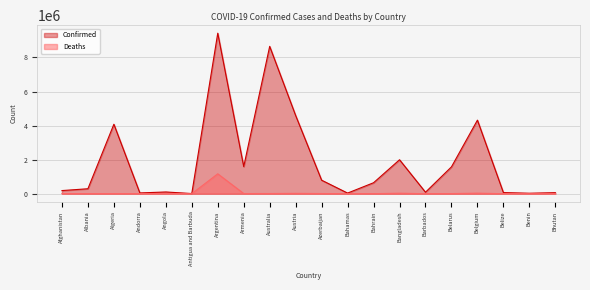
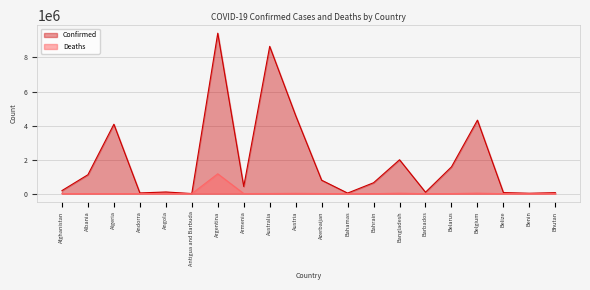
Confirmed, Albania: 300000 -> 1100000
Confirmed, Armenia: 1600000 -> 400000
